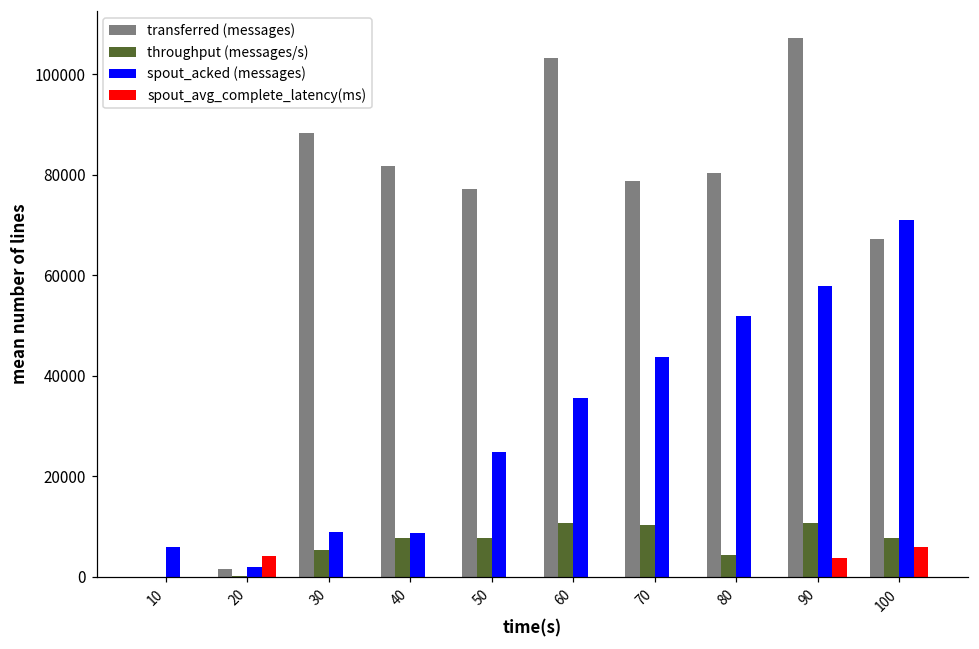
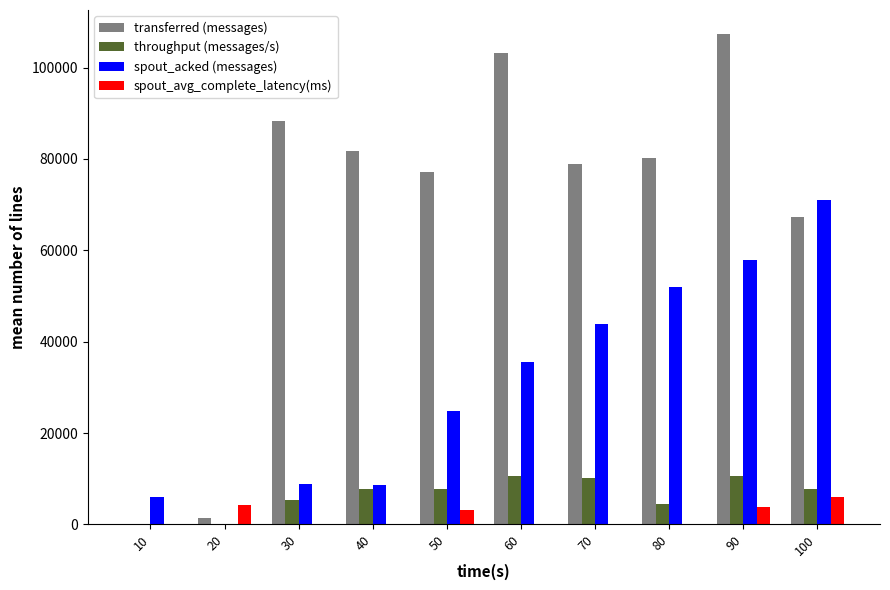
spout_acked (messages), 20: 2000 -> 0
spout_avg_complete_latency(ms), 50: 0 -> 3000
